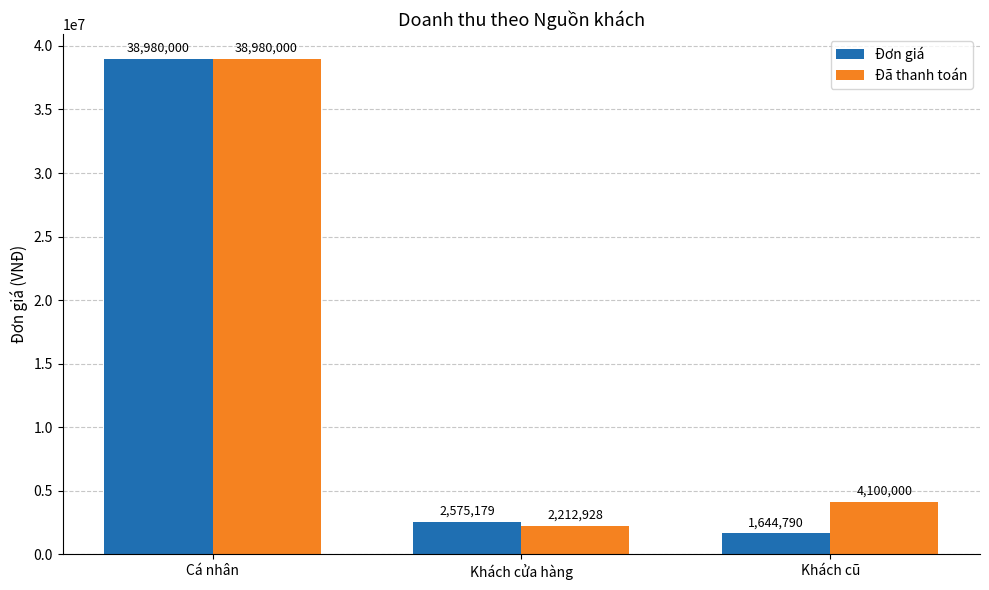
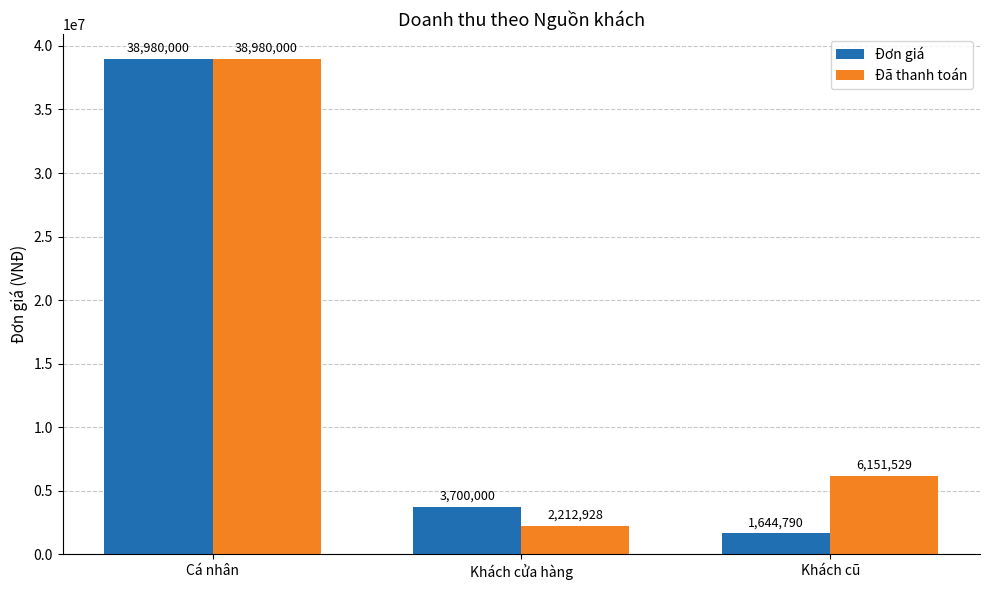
Đơn giá, Khách cửa hàng: 2,575,179 -> 3,700,000
Đã thanh toán, Khách cũ: 4,100,000 -> 6,151,529
